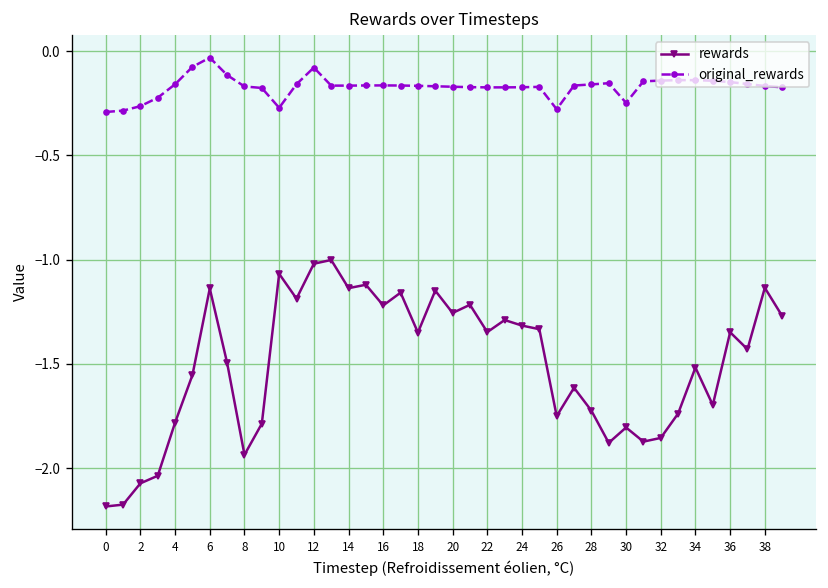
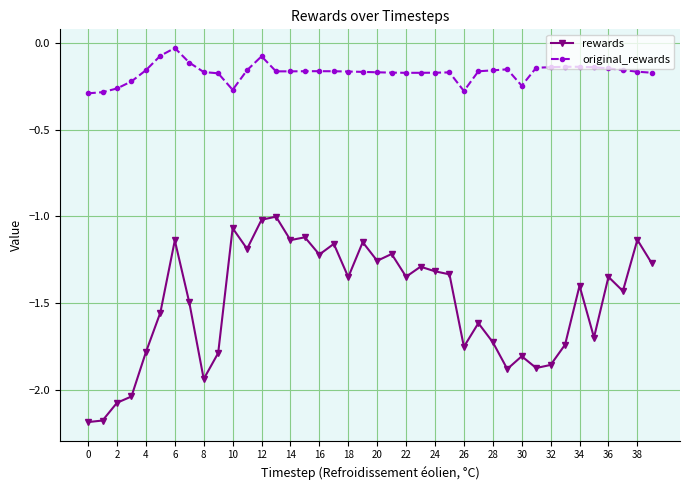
rewards, 34: -1.52 -> -1.40
